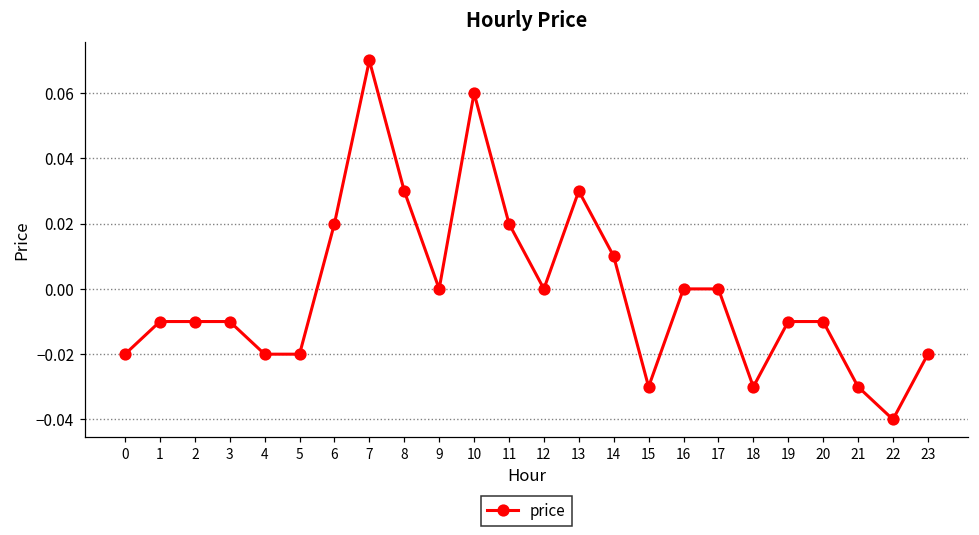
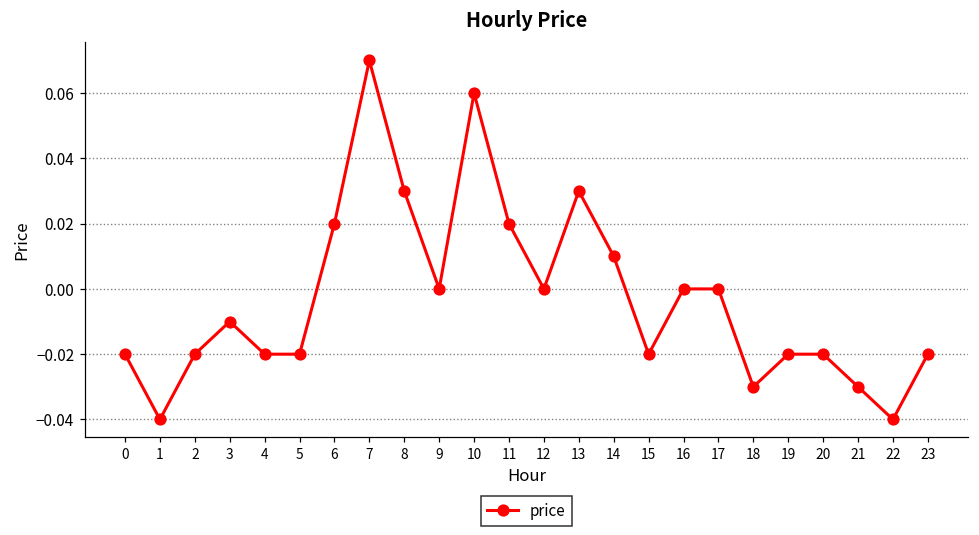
1: -0.01 -> -0.04
2: -0.01 -> -0.02
15: -0.03 -> -0.02
19: -0.01 -> -0.02
20: -0.01 -> -0.02
